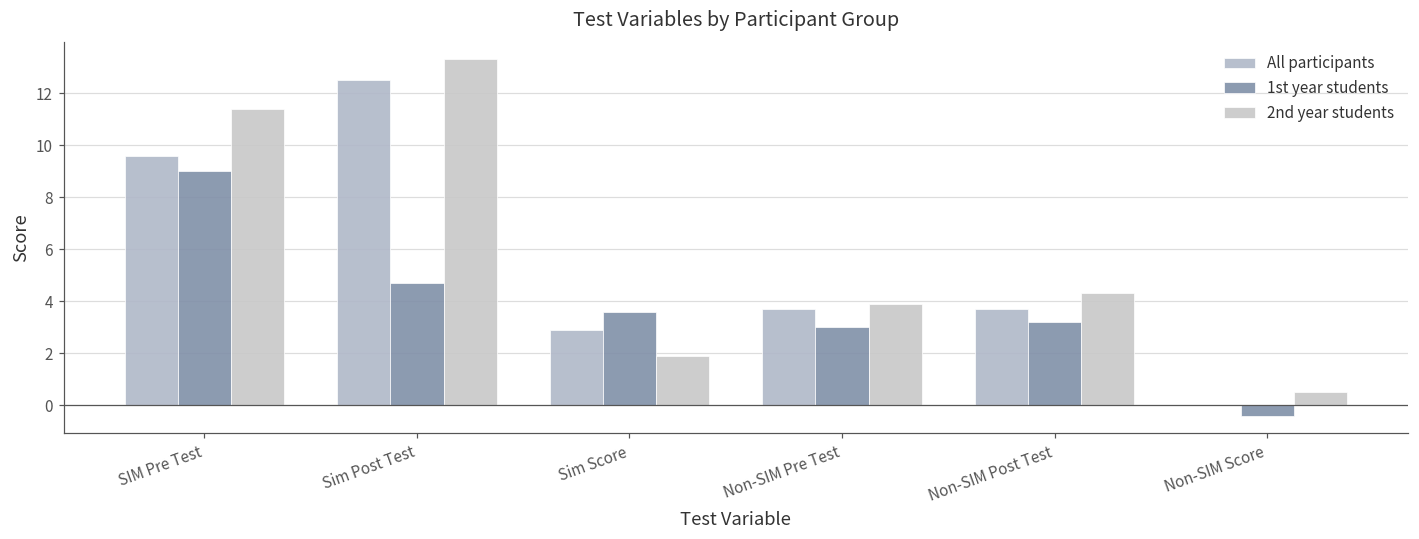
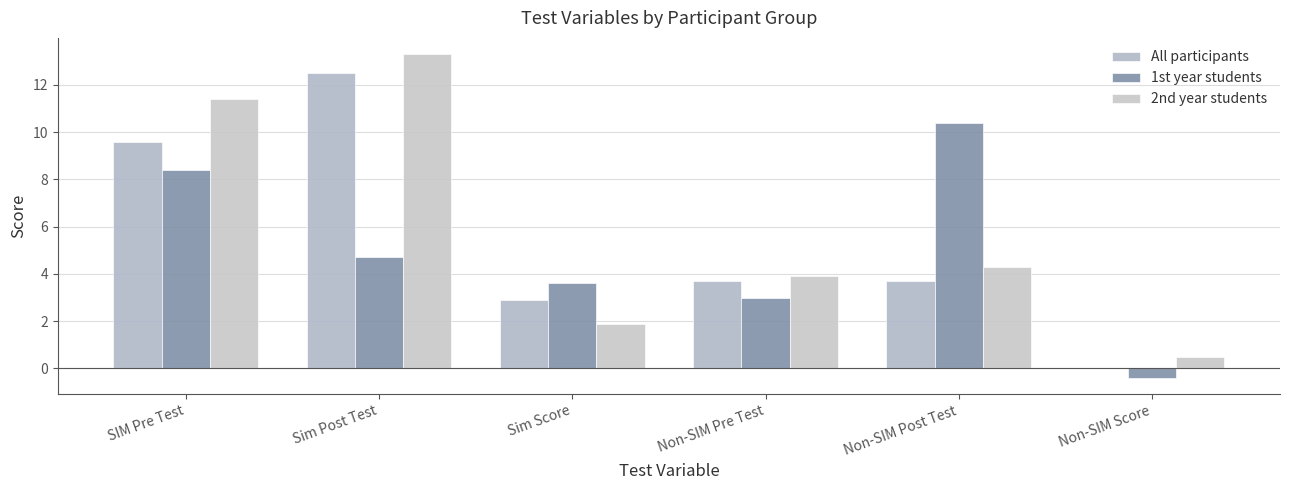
1st year students, SIM Pre Test: 9.0 -> 8.4
1st year students, Non-SIM Post Test: 3.2 -> 10.4
